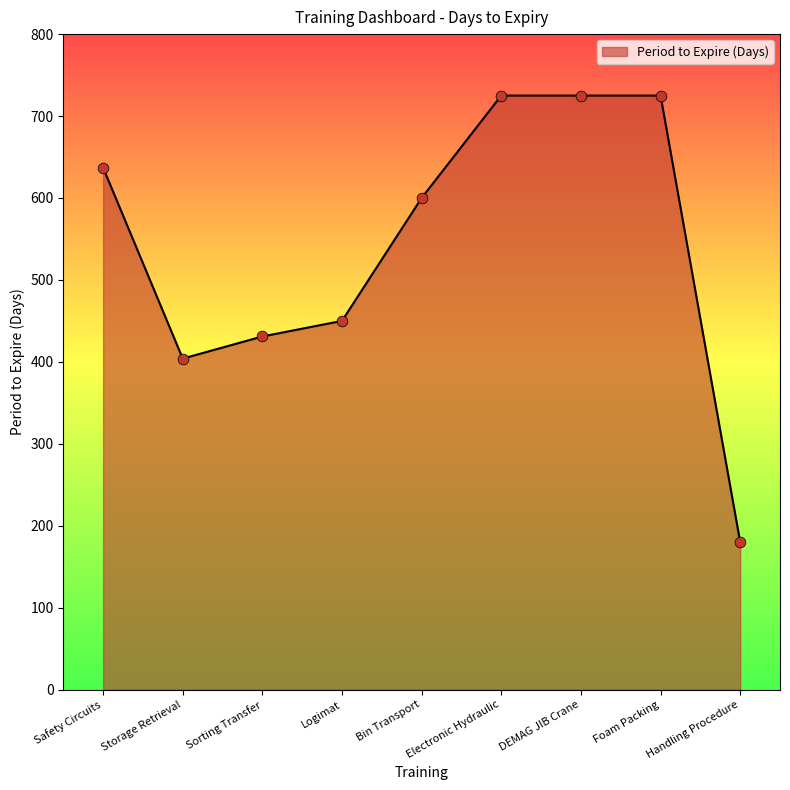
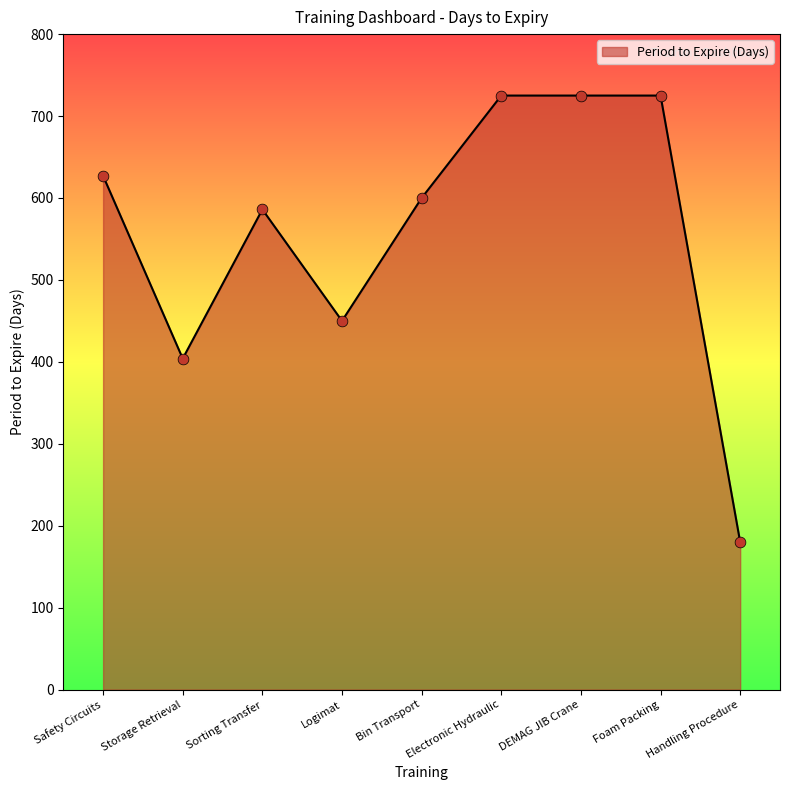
Safety Circuits: 640 -> 630
Sorting Transfer: 430 -> 590
